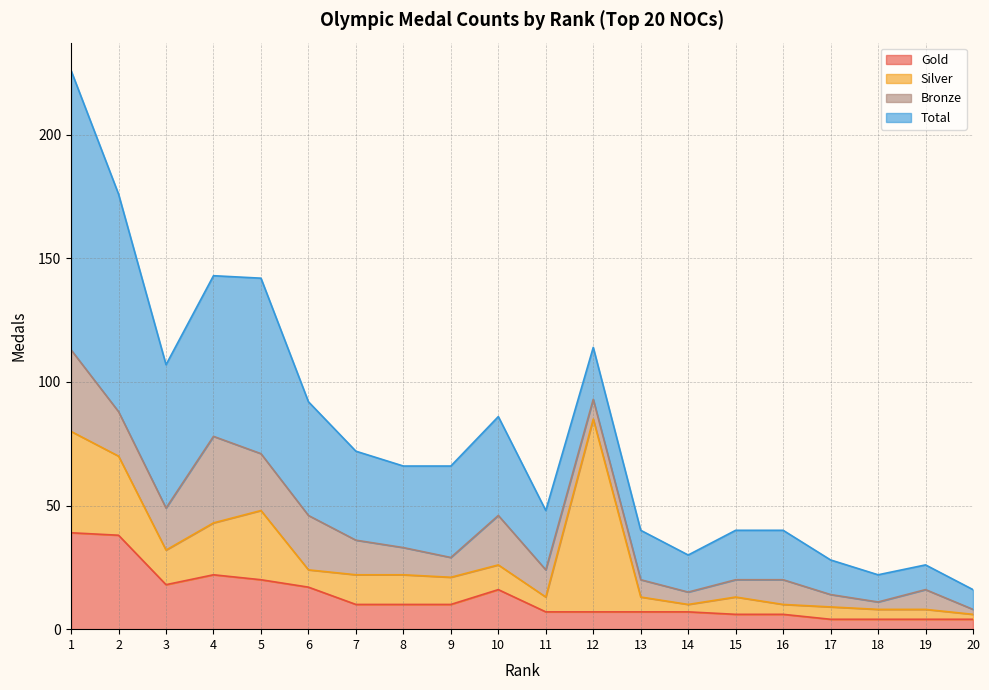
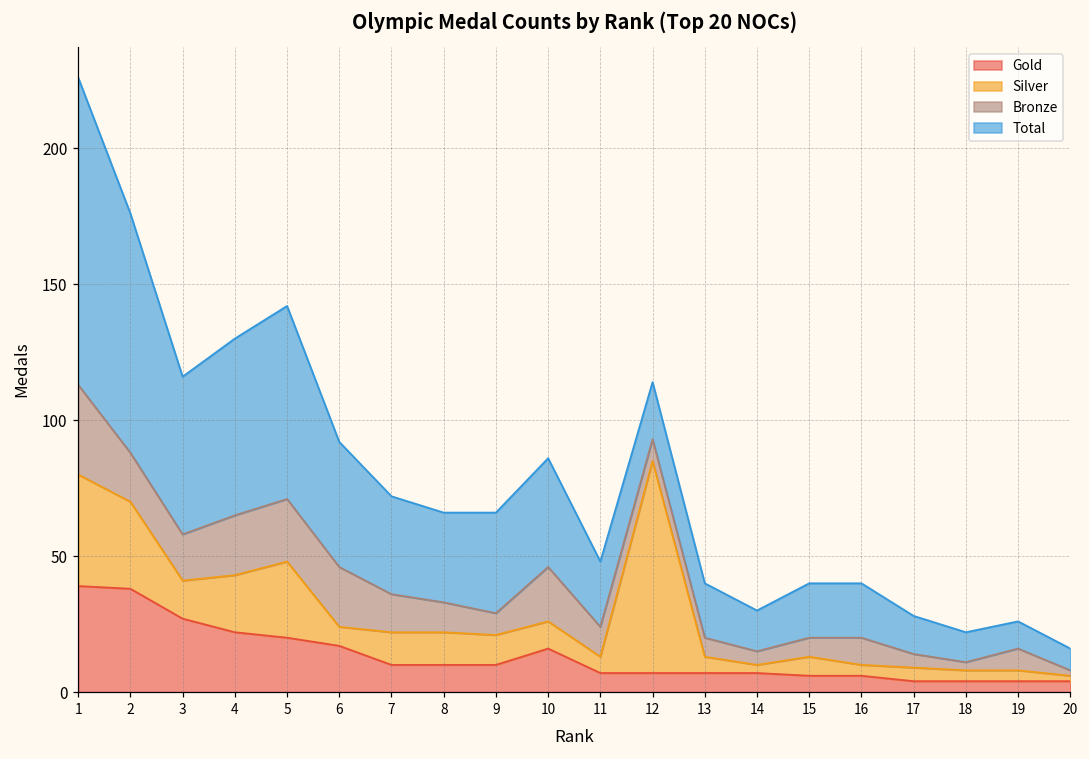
Gold, 3: 18 -> 27
Bronze, 4: 35 -> 22
